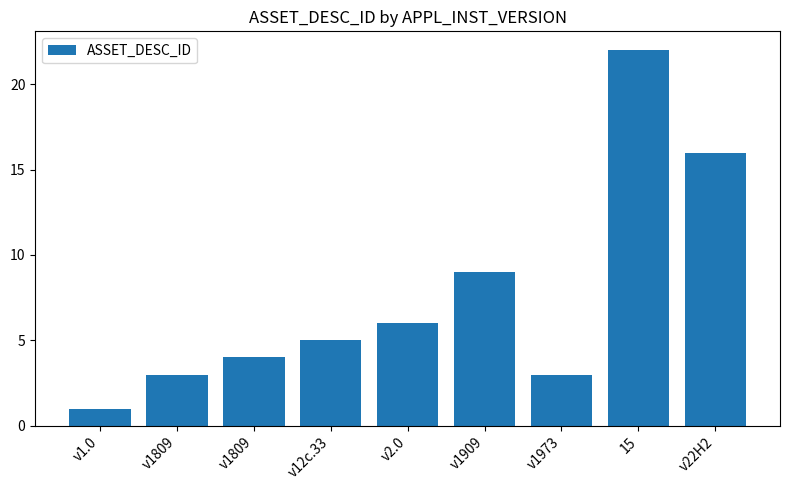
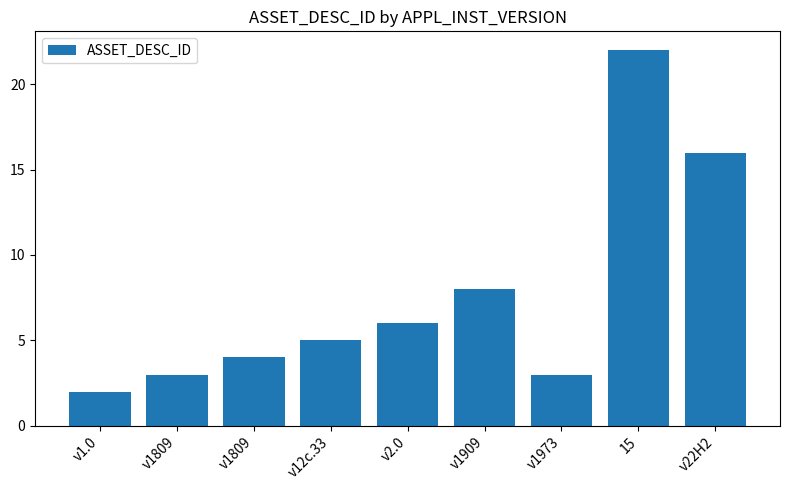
v1.0: 1 -> 2
v1909: 9 -> 8
